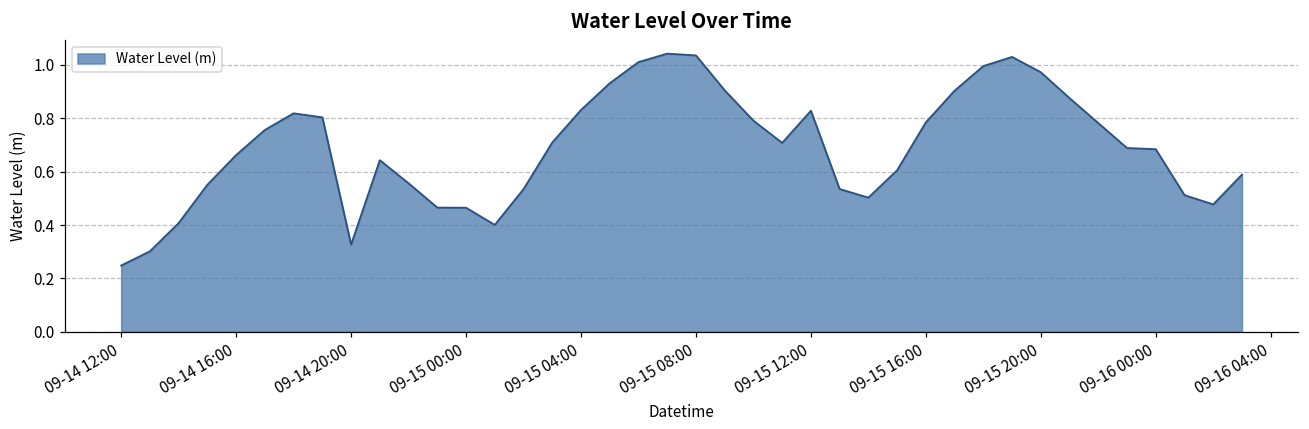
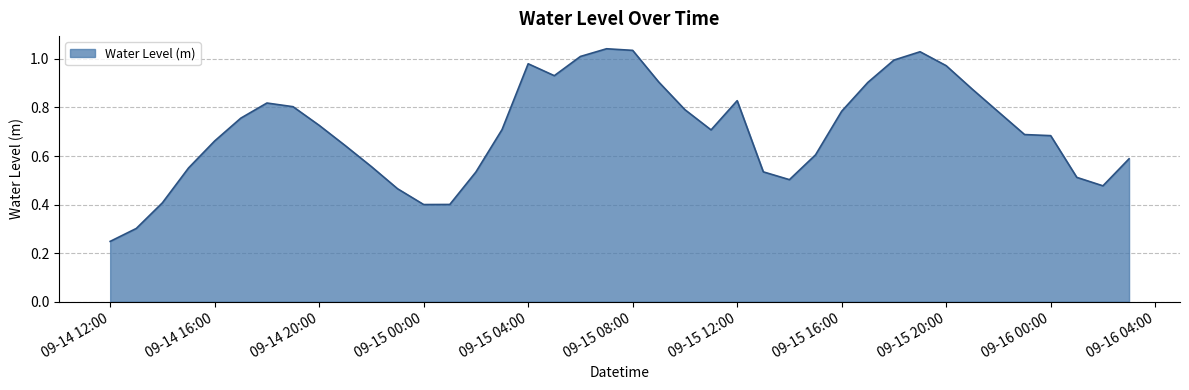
09-14 20:00: 0.33 -> 0.73
09-15 00:00: 0.46 -> 0.40
09-15 04:00: 0.83 -> 0.98
